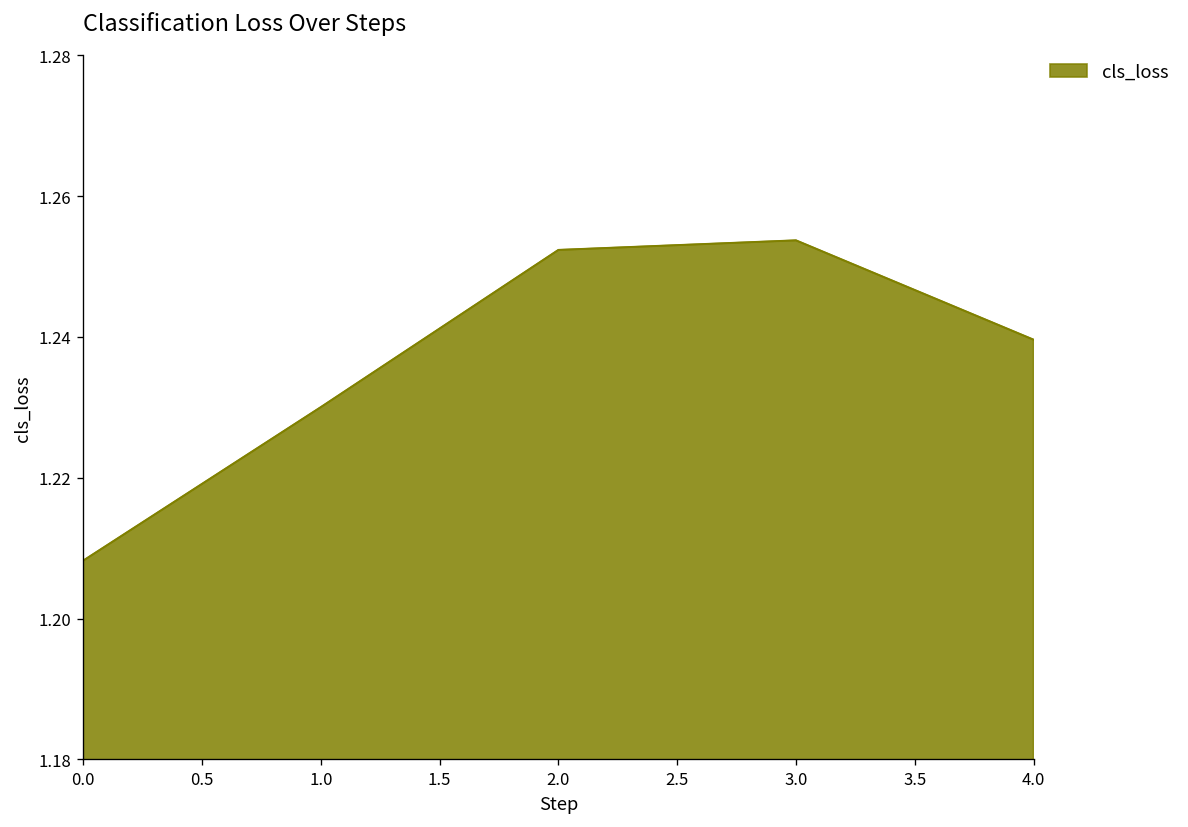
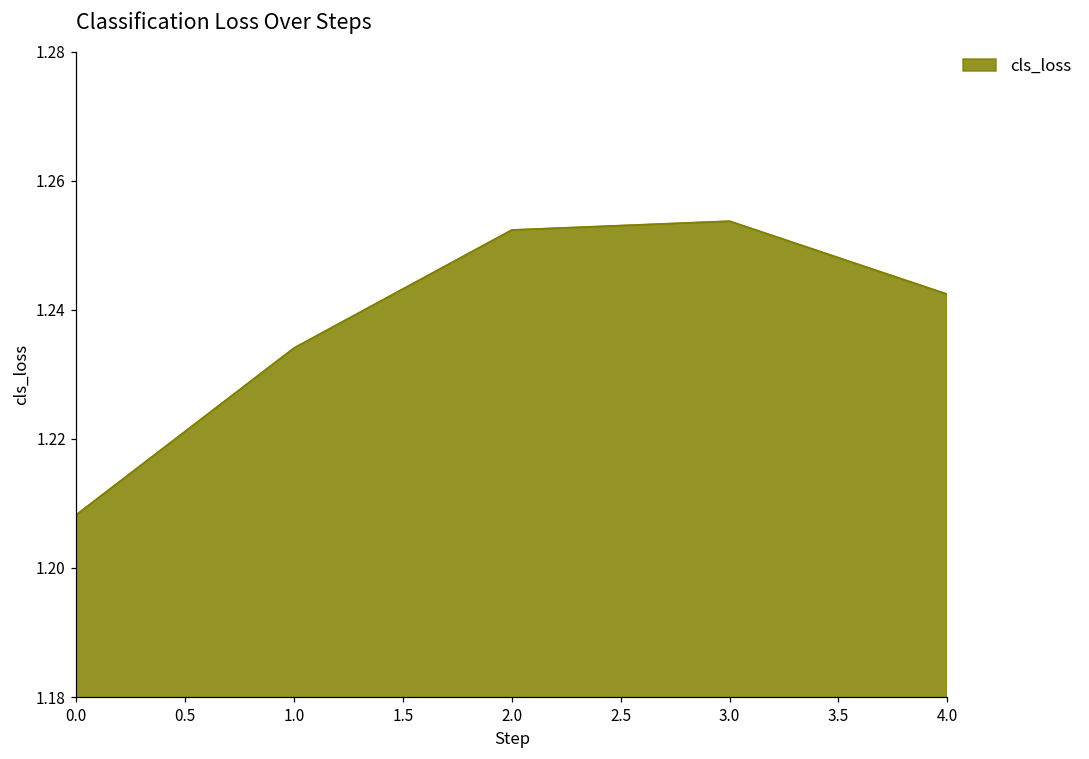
1.0: 1.230 -> 1.234
4.0: 1.240 -> 1.242
